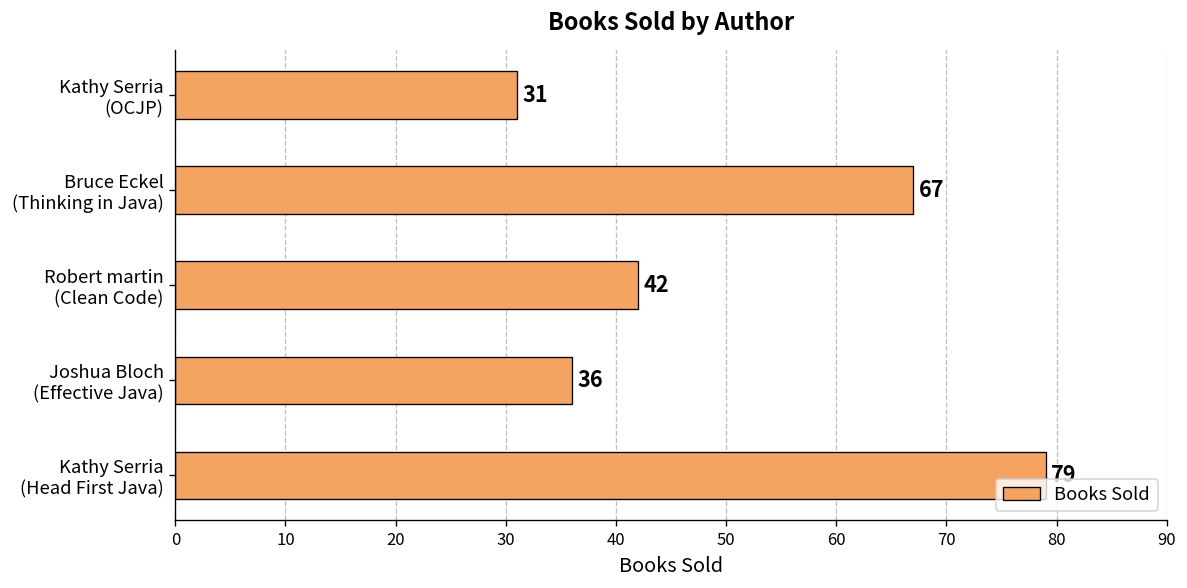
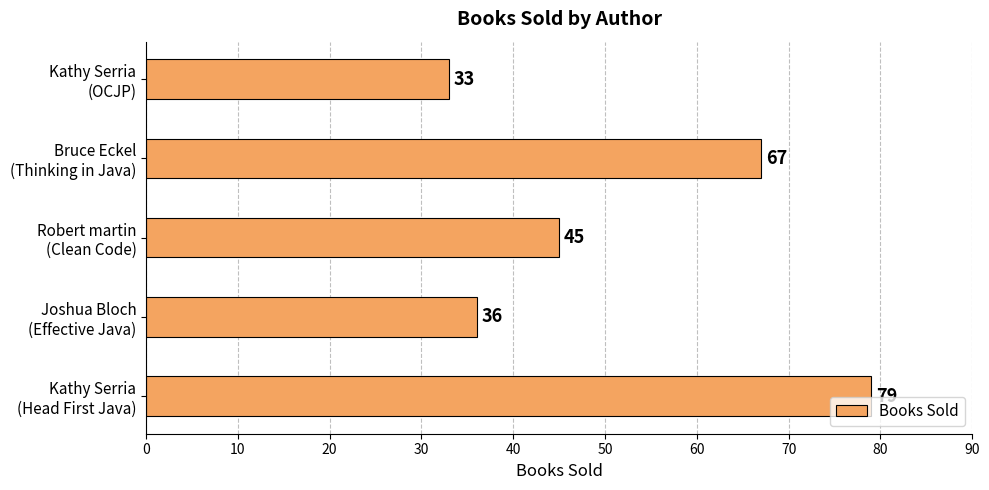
Kathy Serria (OCJP): 31 -> 33
Robert martin (Clean Code): 42 -> 45
